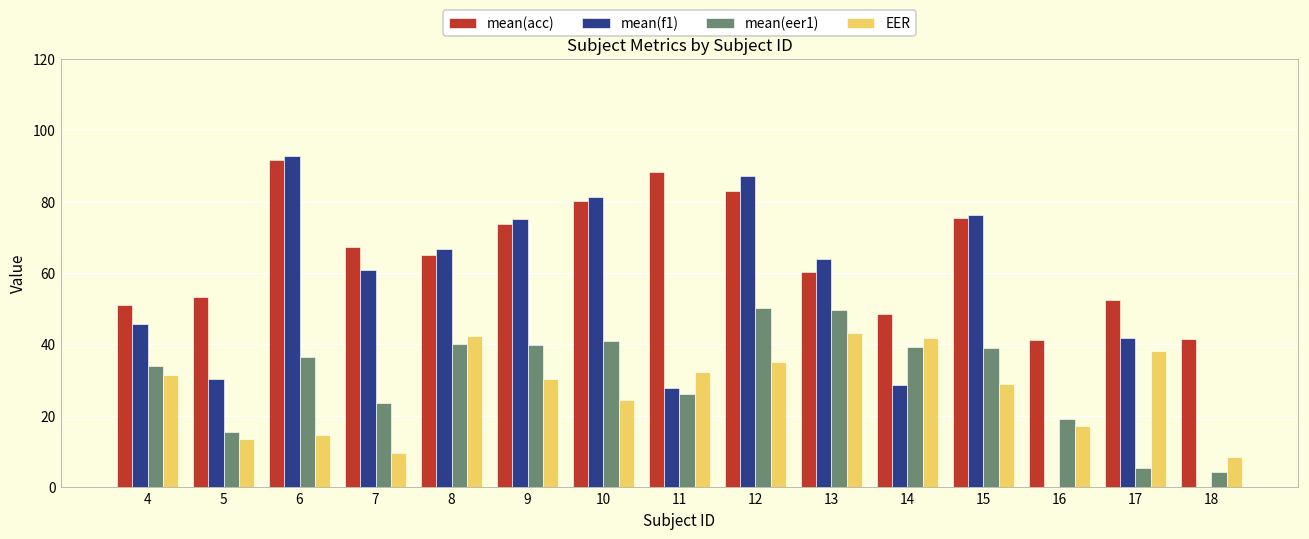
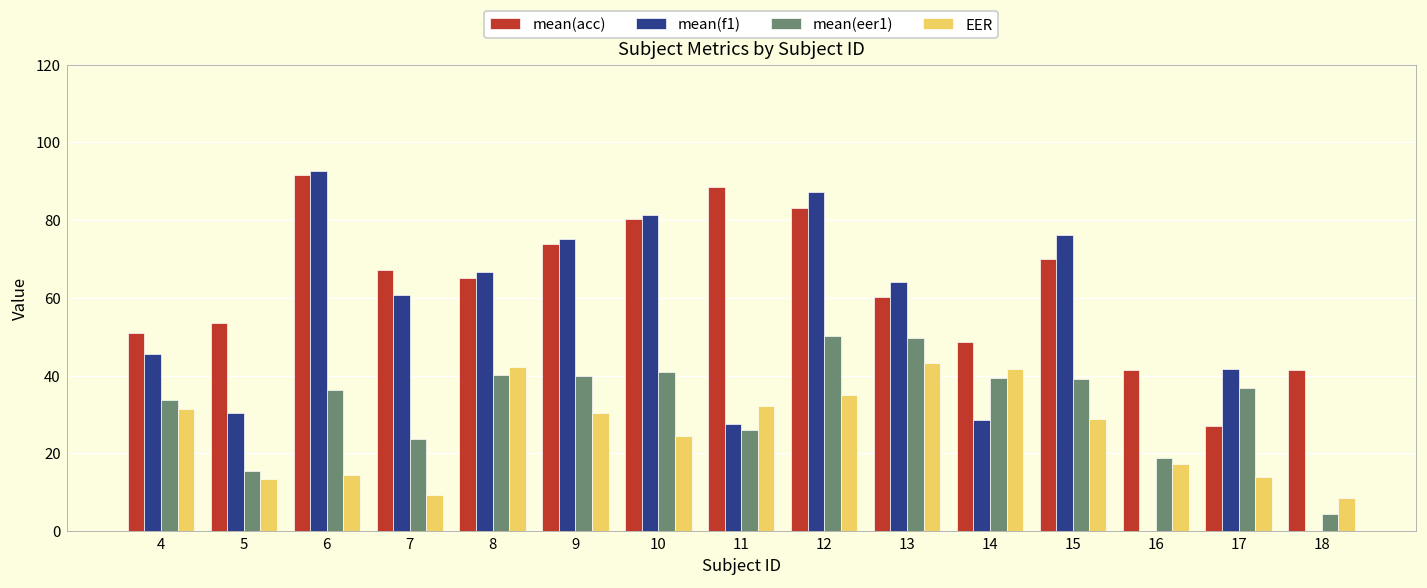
mean(acc), 15: 76 -> 70
mean(acc), 17: 52 -> 27
mean(eer1), 17: 5 -> 37
EER, 17: 38 -> 14
